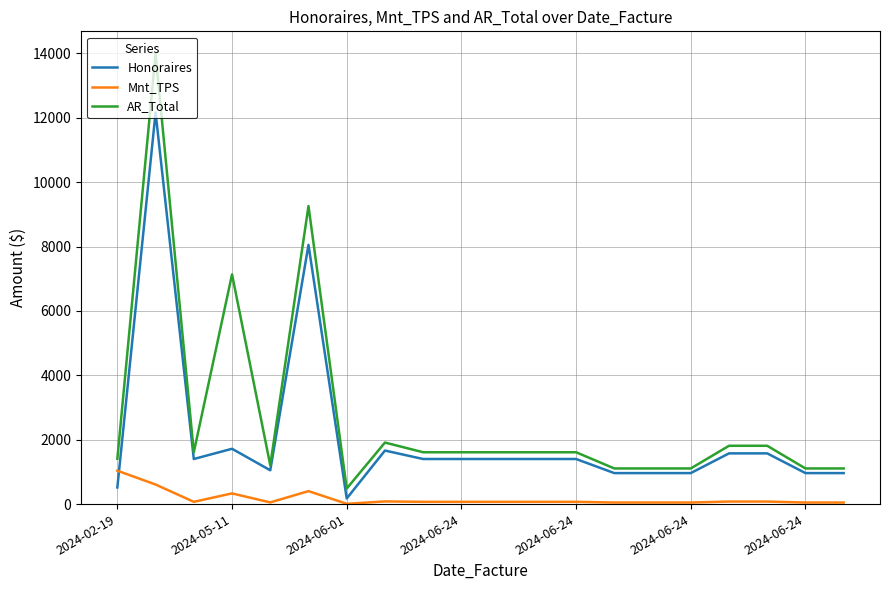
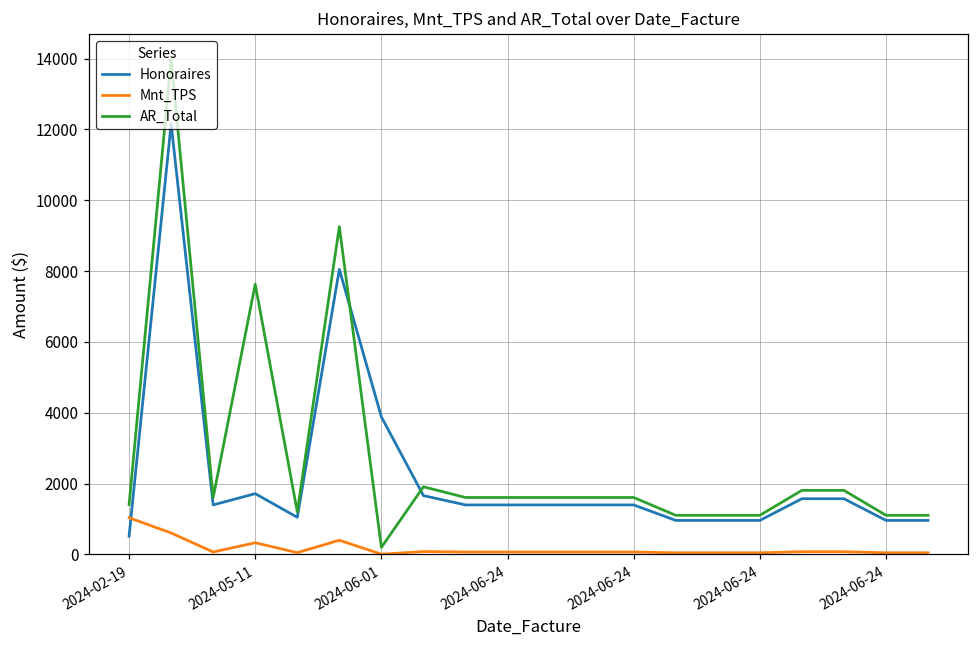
AR_Total, 2024-05-11: 7100 -> 7600
Honoraires, 2024-06-01: 200 -> 3900
AR_Total, 2024-06-01: 500 -> 200
